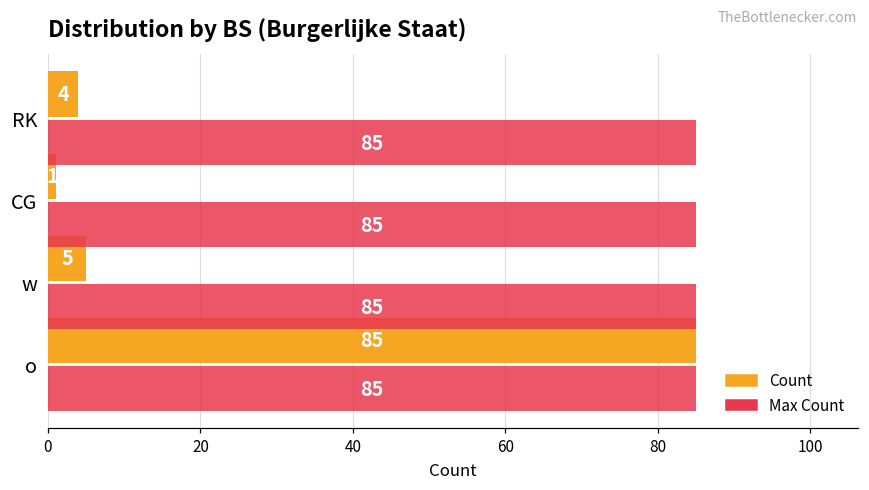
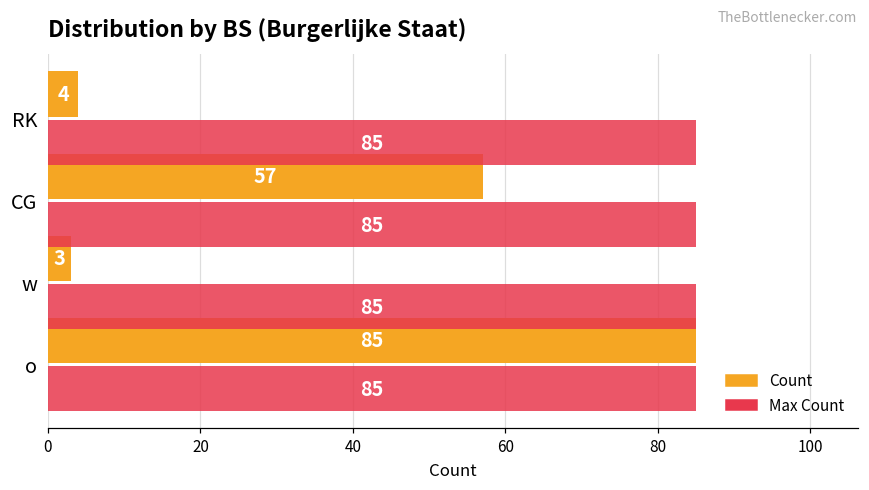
Count, CG: 1 -> 57
Count, w: 5 -> 3
